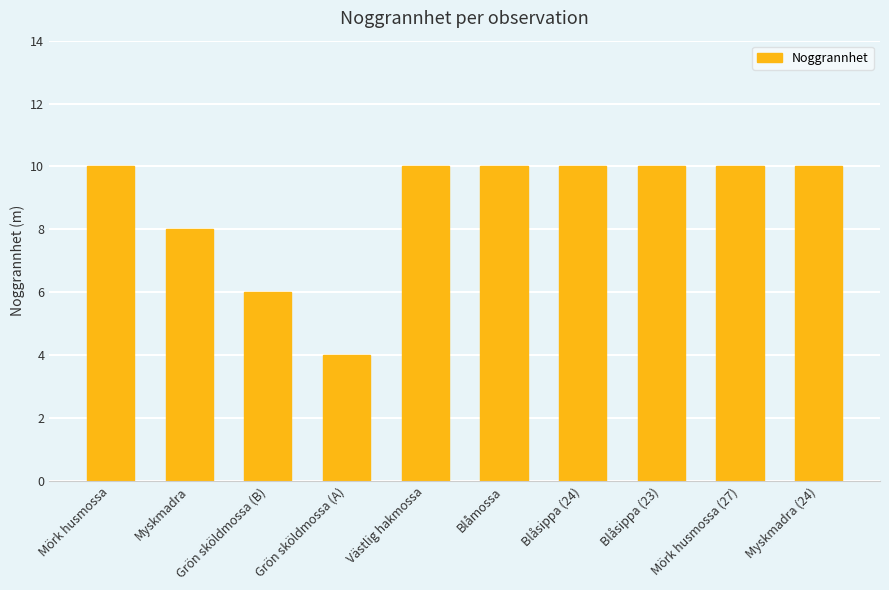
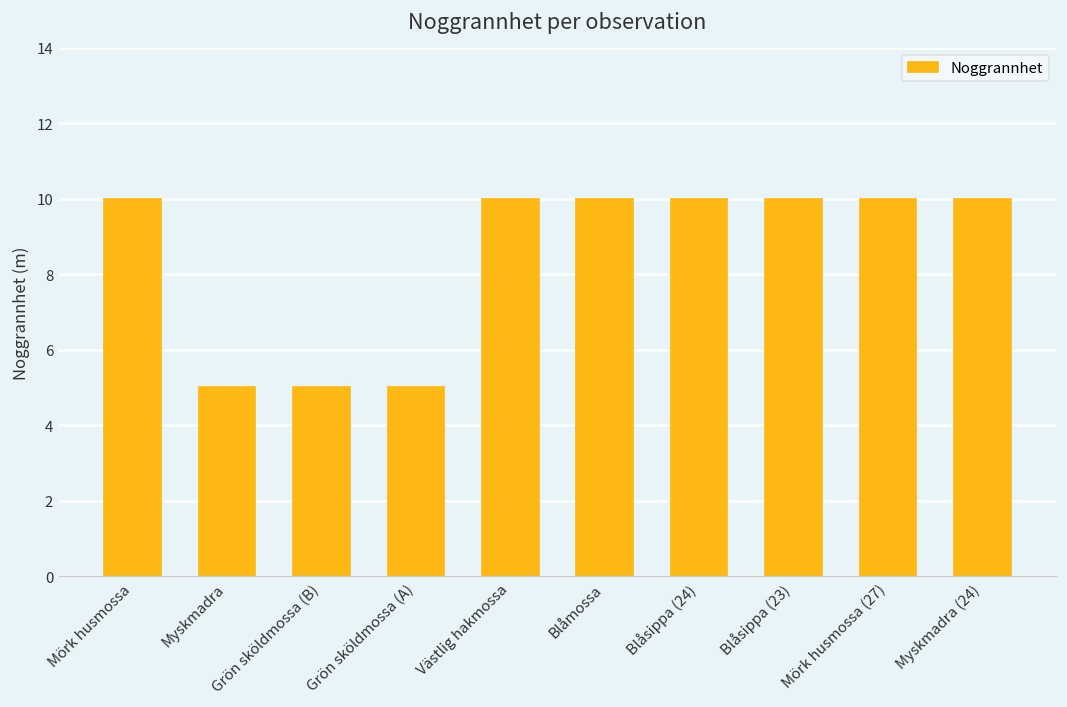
Myskmadra: 8 -> 5
Grön sköldmossa (B): 6 -> 5
Grön sköldmossa (A): 4 -> 5
